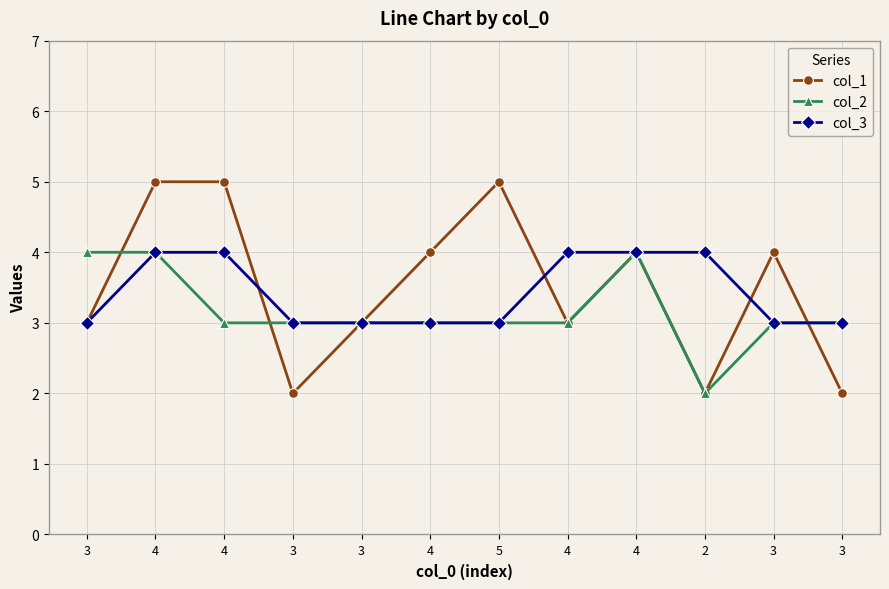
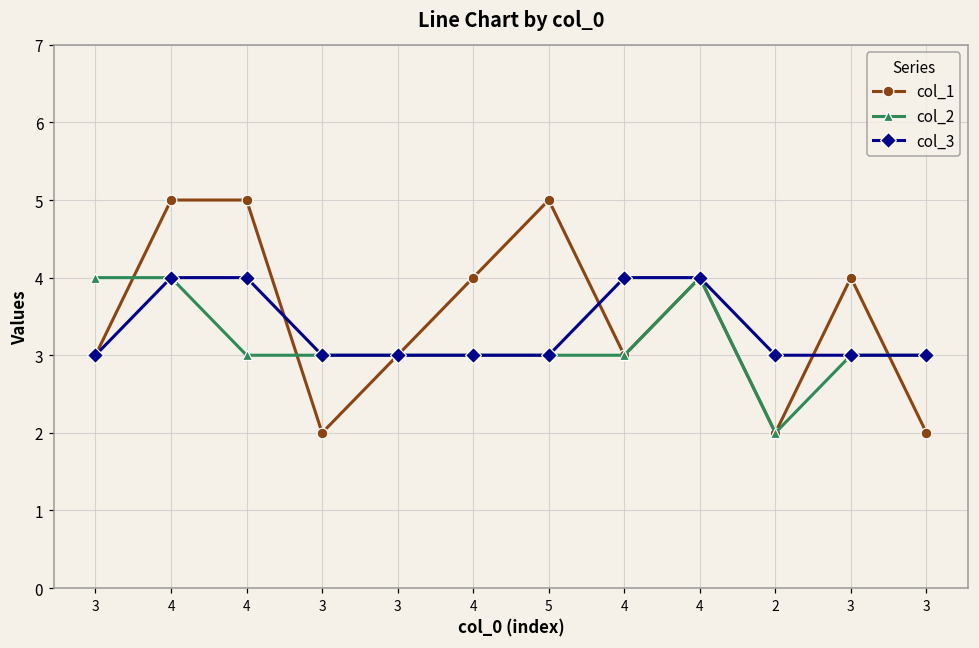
col_3, 2: 4 -> 3
